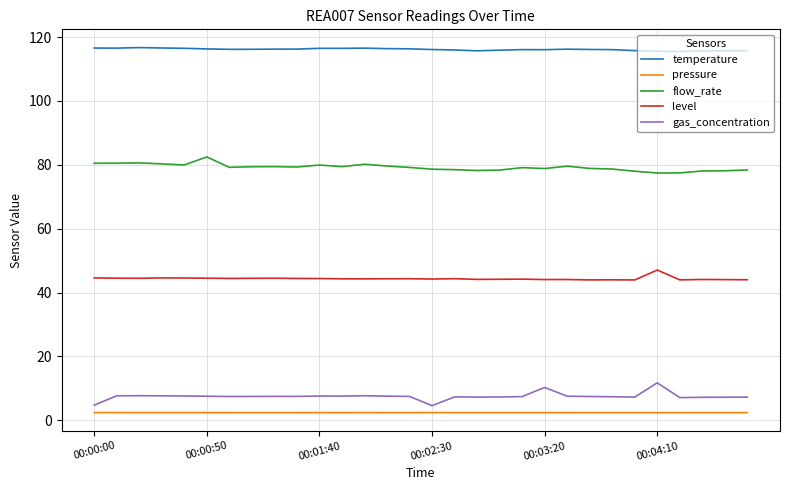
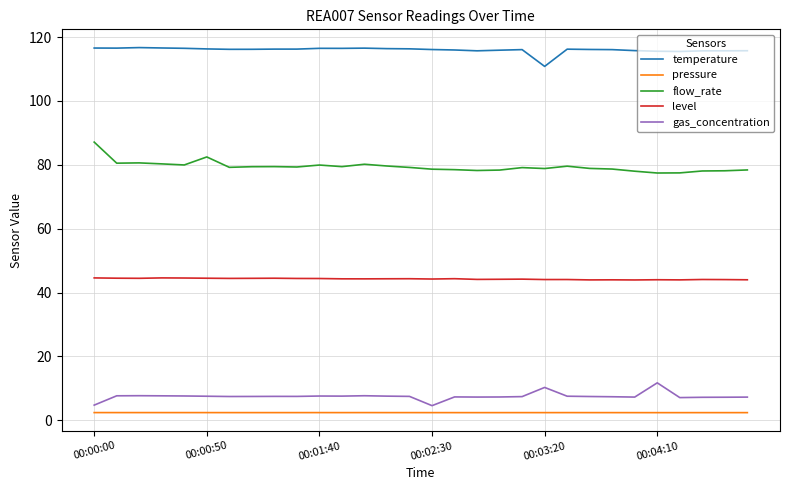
flow_rate, 00:00:00: 80 -> 87
temperature, 00:03:20: 116 -> 111
level, 00:04:10: 47 -> 44
